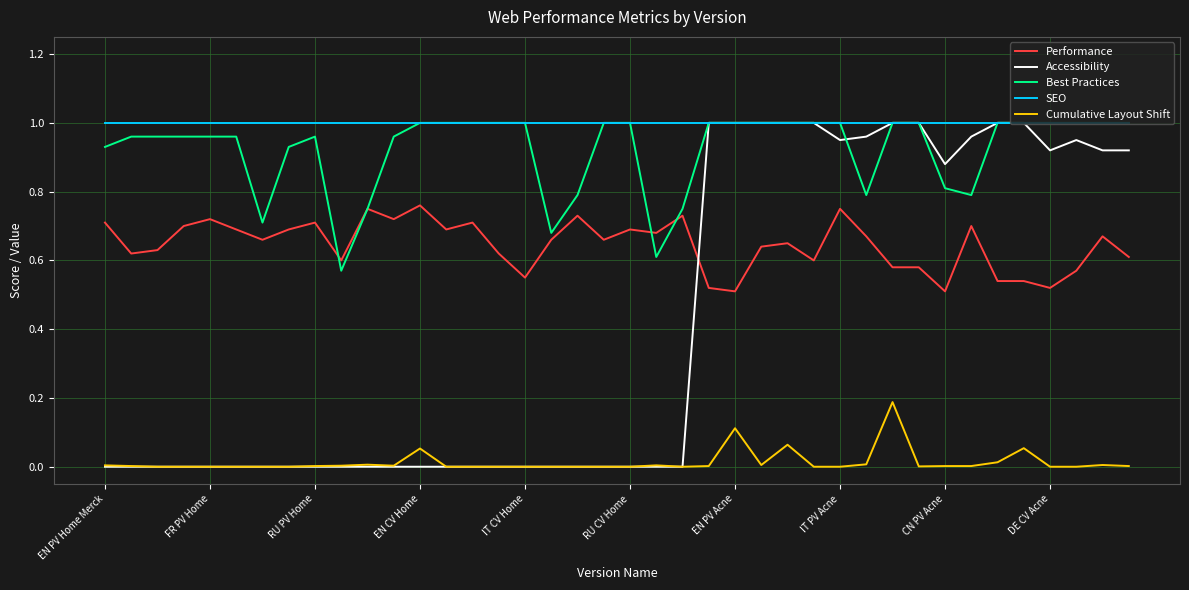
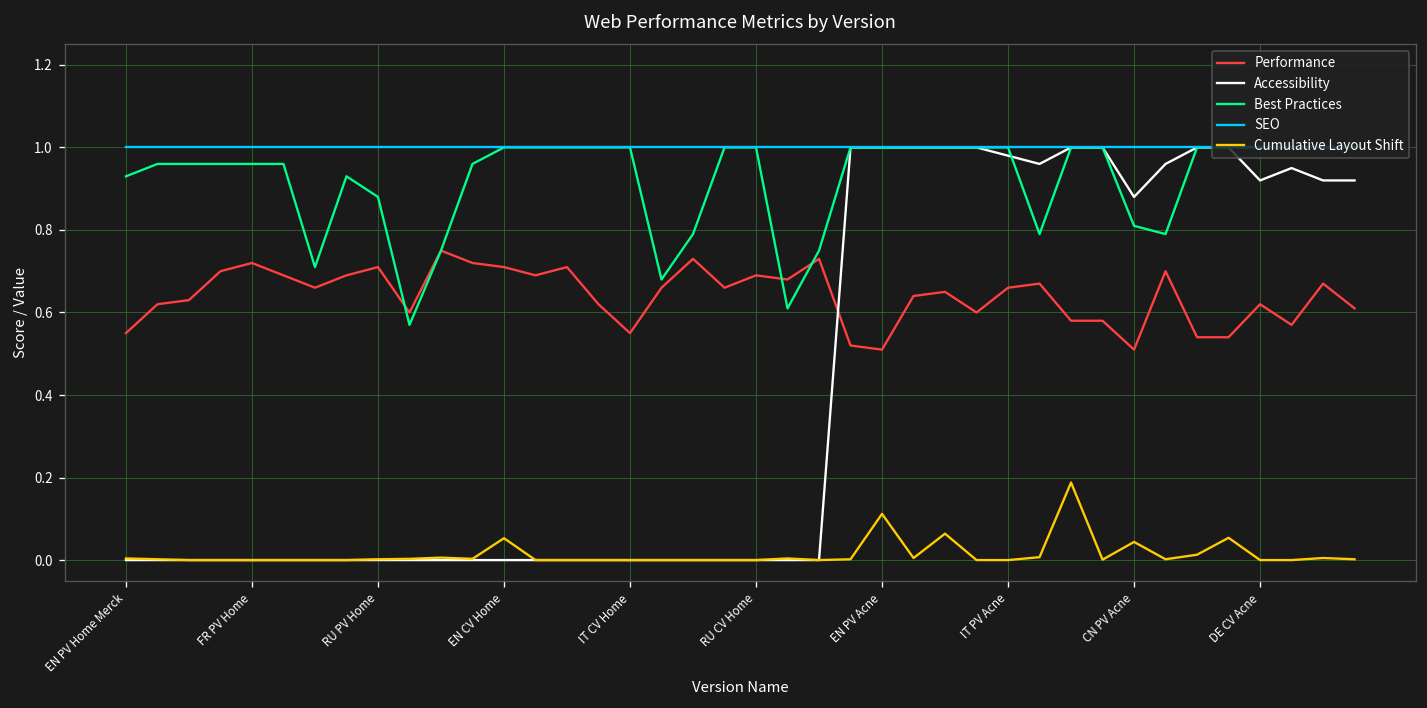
Performance, EN PV Home Merck: 0.71 -> 0.55
Best Practices, RU PV Home: 0.96 -> 0.88
Performance, EN CV Home: 0.76 -> 0.71
Performance, IT PV Acne: 0.75 -> 0.66
Accessibility, IT PV Acne: 0.95 -> 0.98
Cumulative Layout Shift, CN PV Acne: 0.00 -> 0.04
Performance, DE CV Acne: 0.52 -> 0.62
